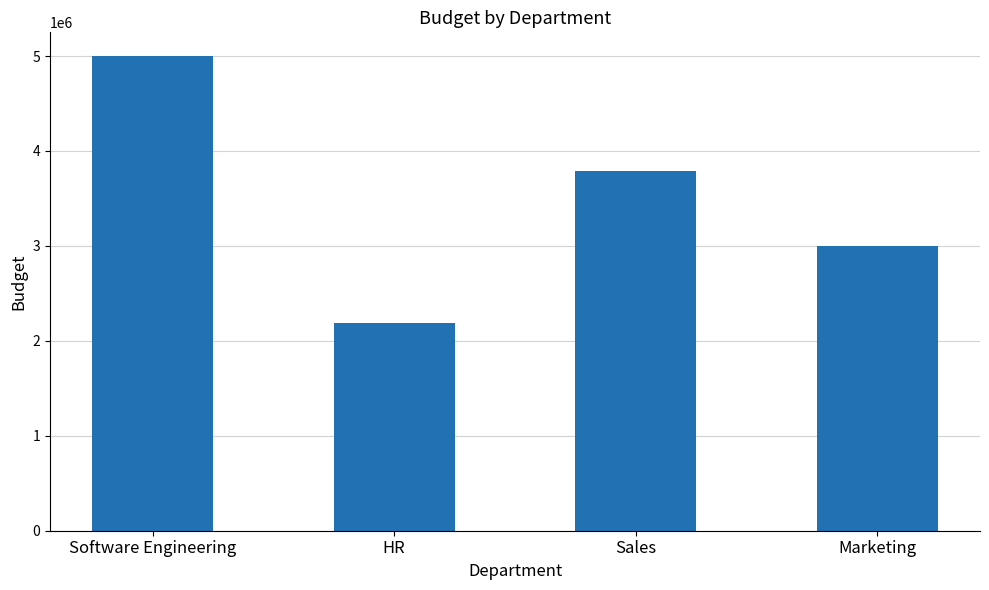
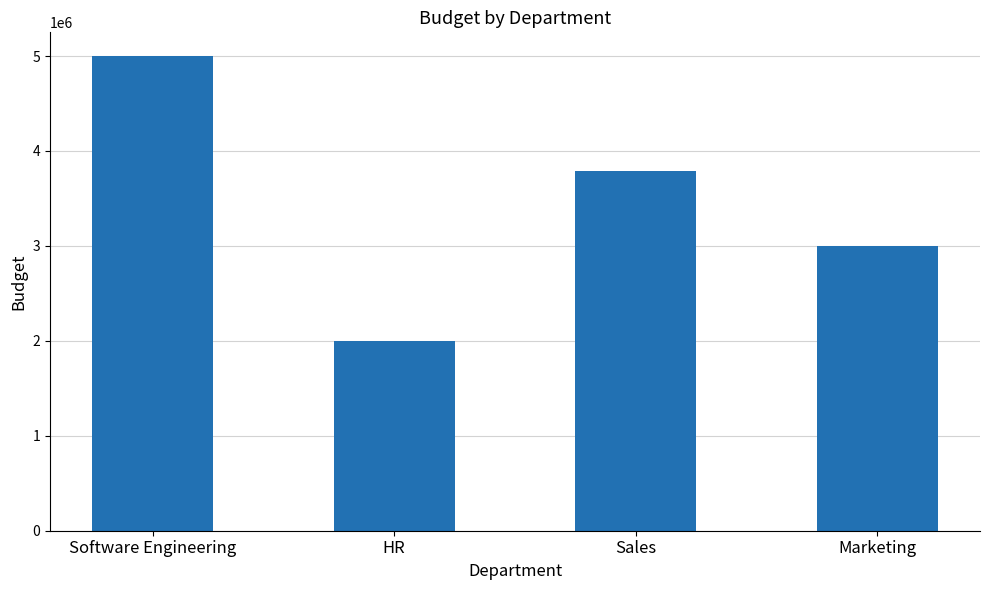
HR: 2200000 -> 2000000
